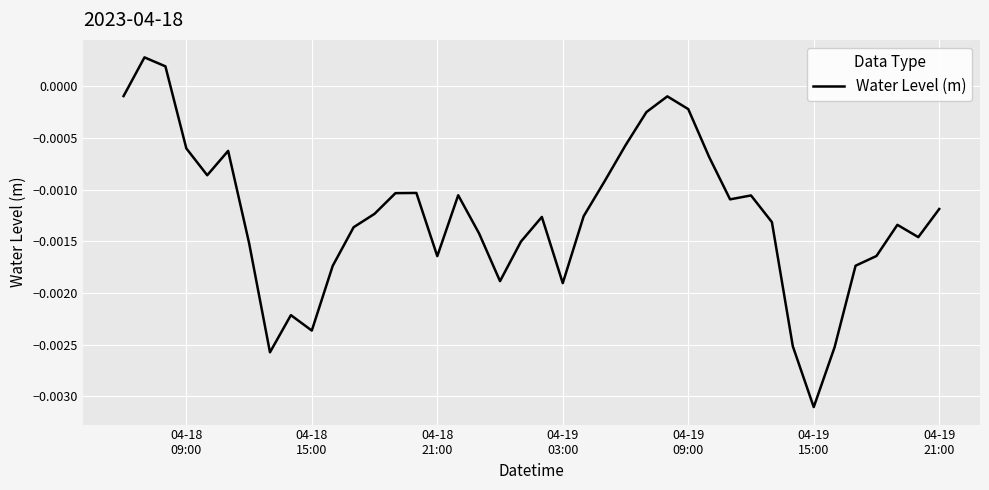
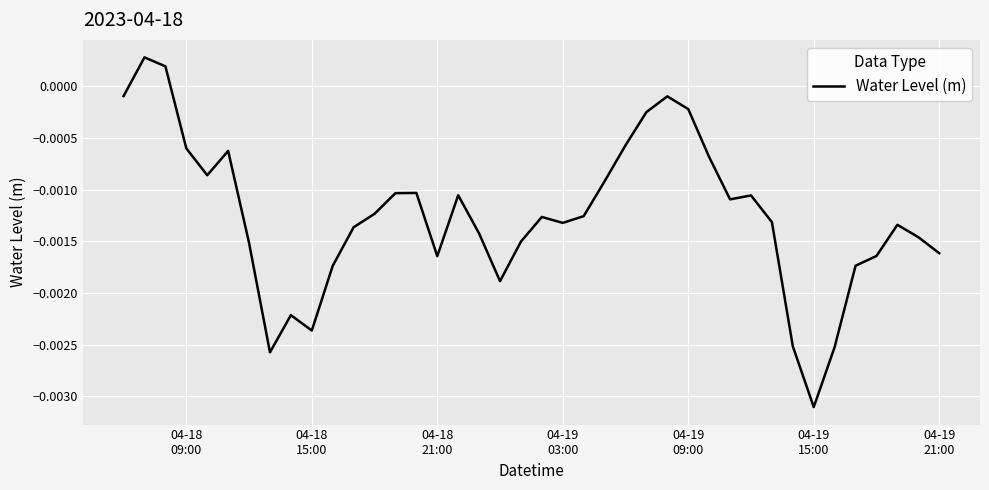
04-19 03:00: -0.00191 -> -0.00132
04-19 21:00: -0.00119 -> -0.00162
